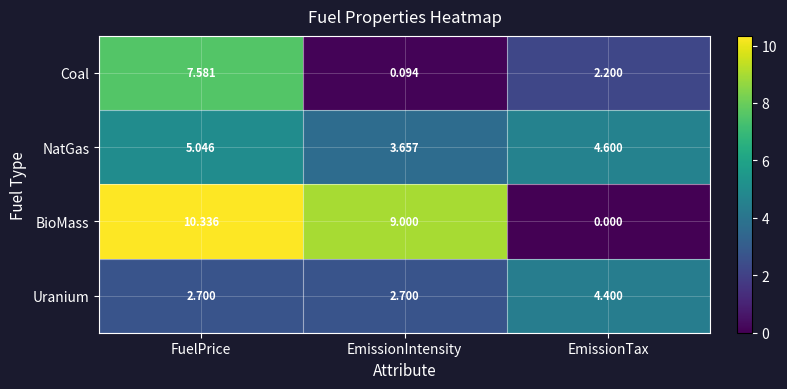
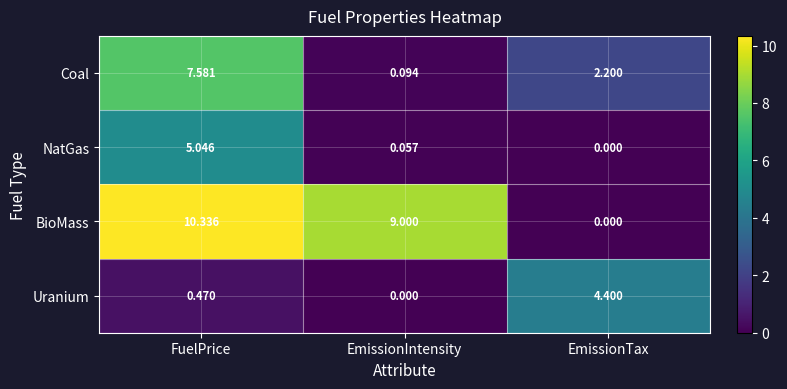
NatGas, EmissionIntensity: 3.657 -> 0.057
NatGas, EmissionTax: 4.600 -> 0.000
Uranium, FuelPrice: 2.700 -> 0.470
Uranium, EmissionIntensity: 2.700 -> 0.000
